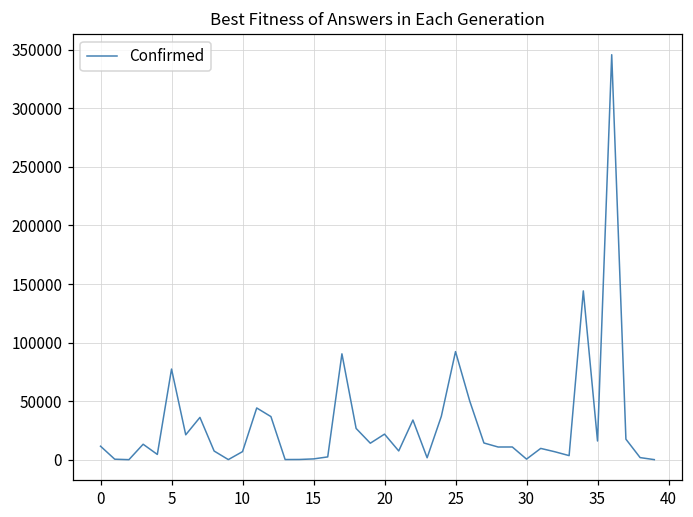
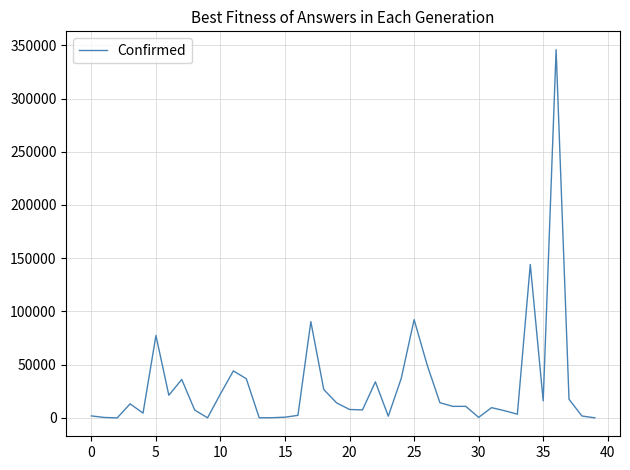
0: 11000 -> 2000
10: 7000 -> 23000
20: 22000 -> 8000
